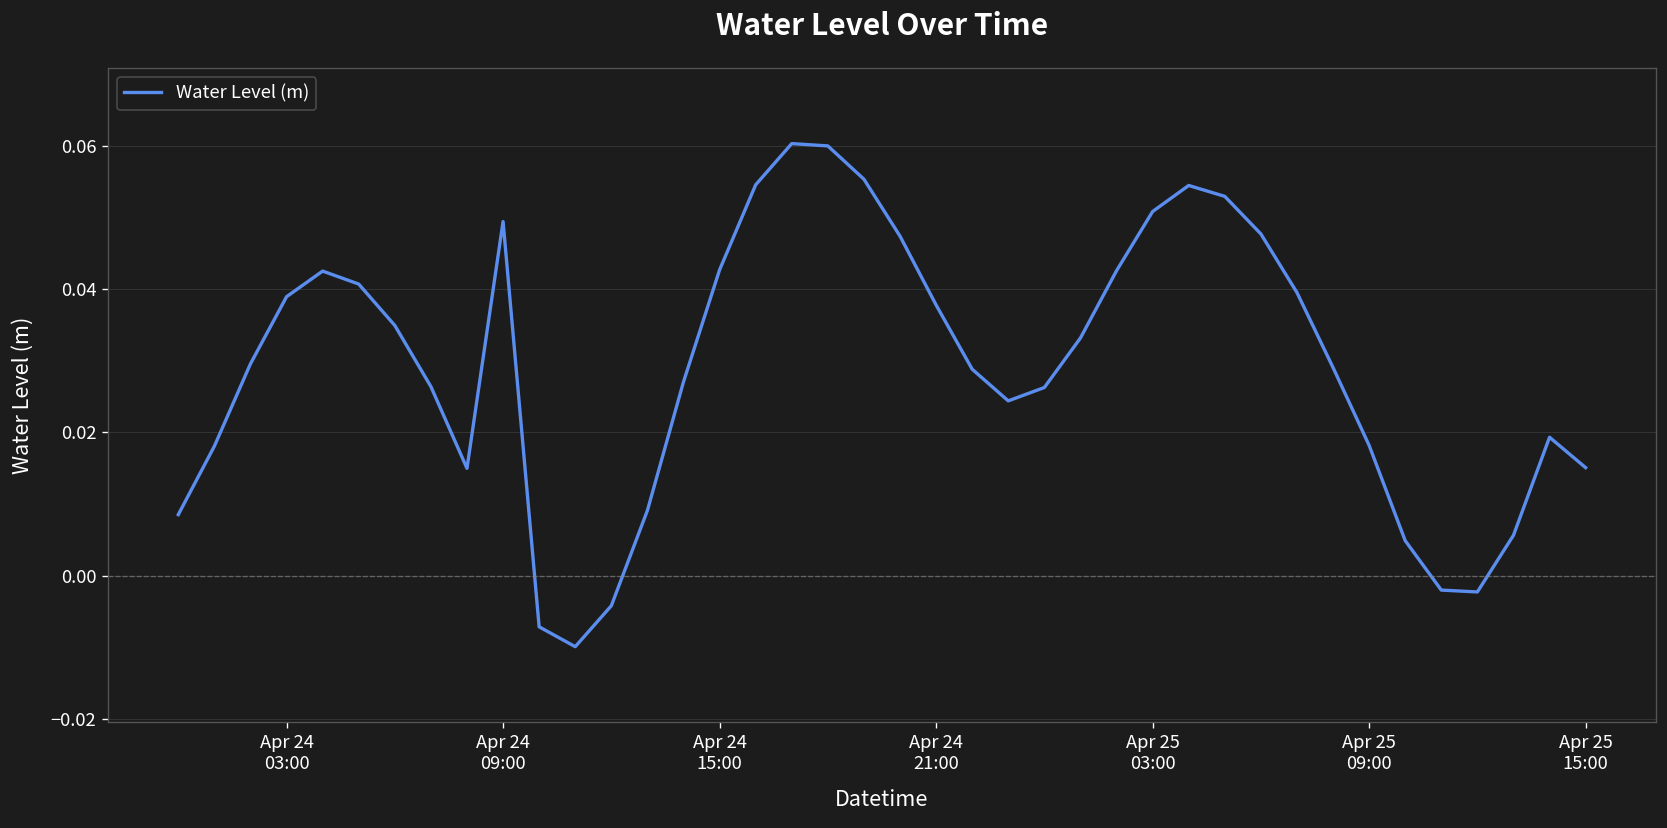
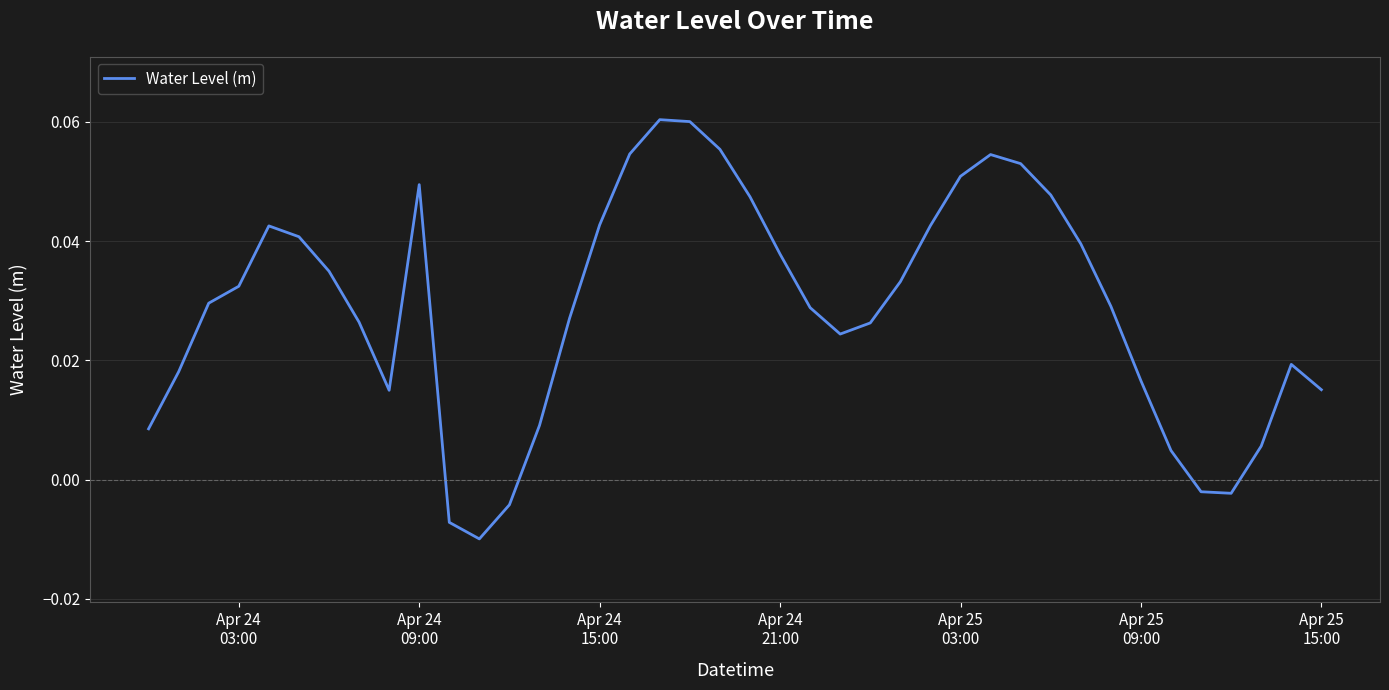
Apr 24 03:00: 0.039 -> 0.032
Apr 25 09:00: 0.018 -> 0.017
